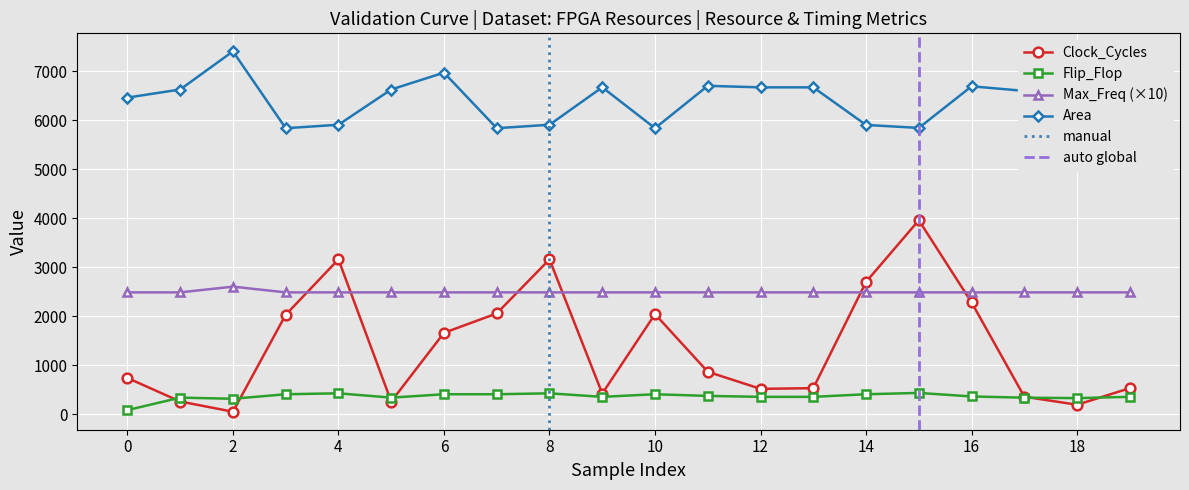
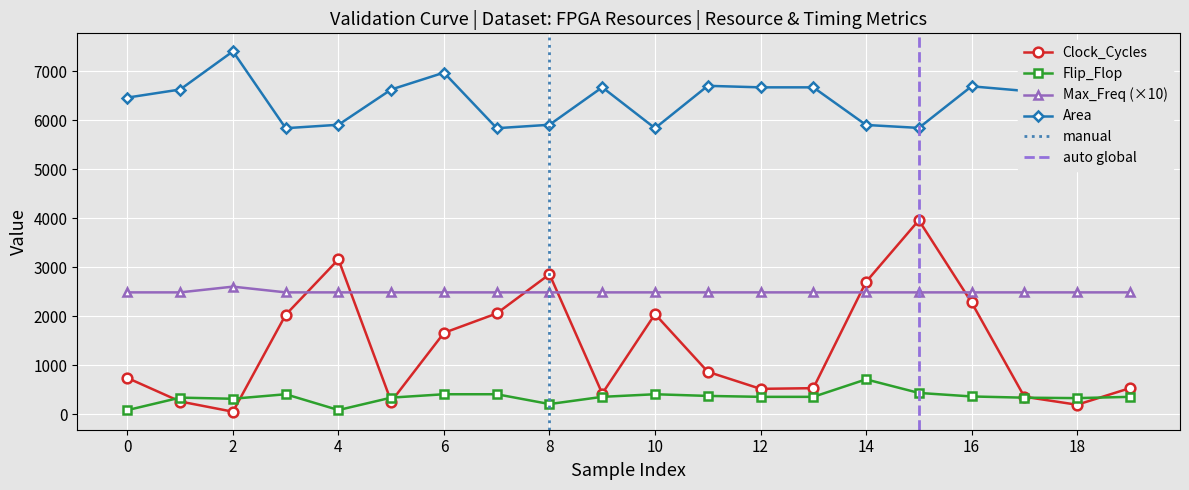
Flip_Flop, 4: 400 -> 100
Clock_Cycles, 8: 3200 -> 2900
Flip_Flop, 8: 400 -> 200
Flip_Flop, 14: 400 -> 700
